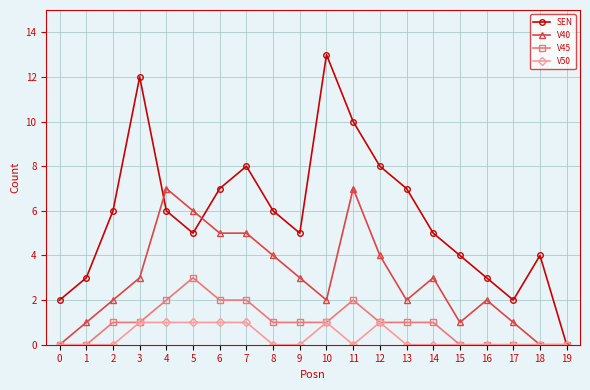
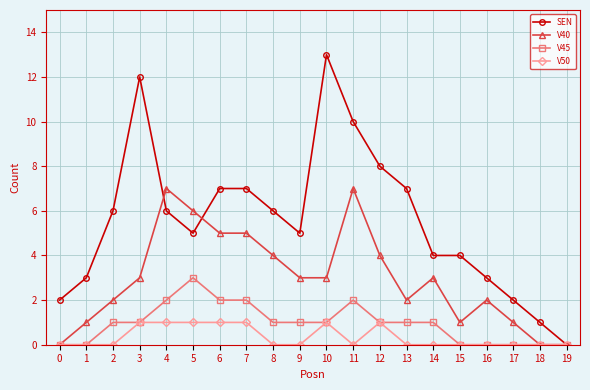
SEN, 7: 8 -> 7
V40, 10: 2 -> 3
SEN, 14: 5 -> 4
SEN, 18: 4 -> 1
